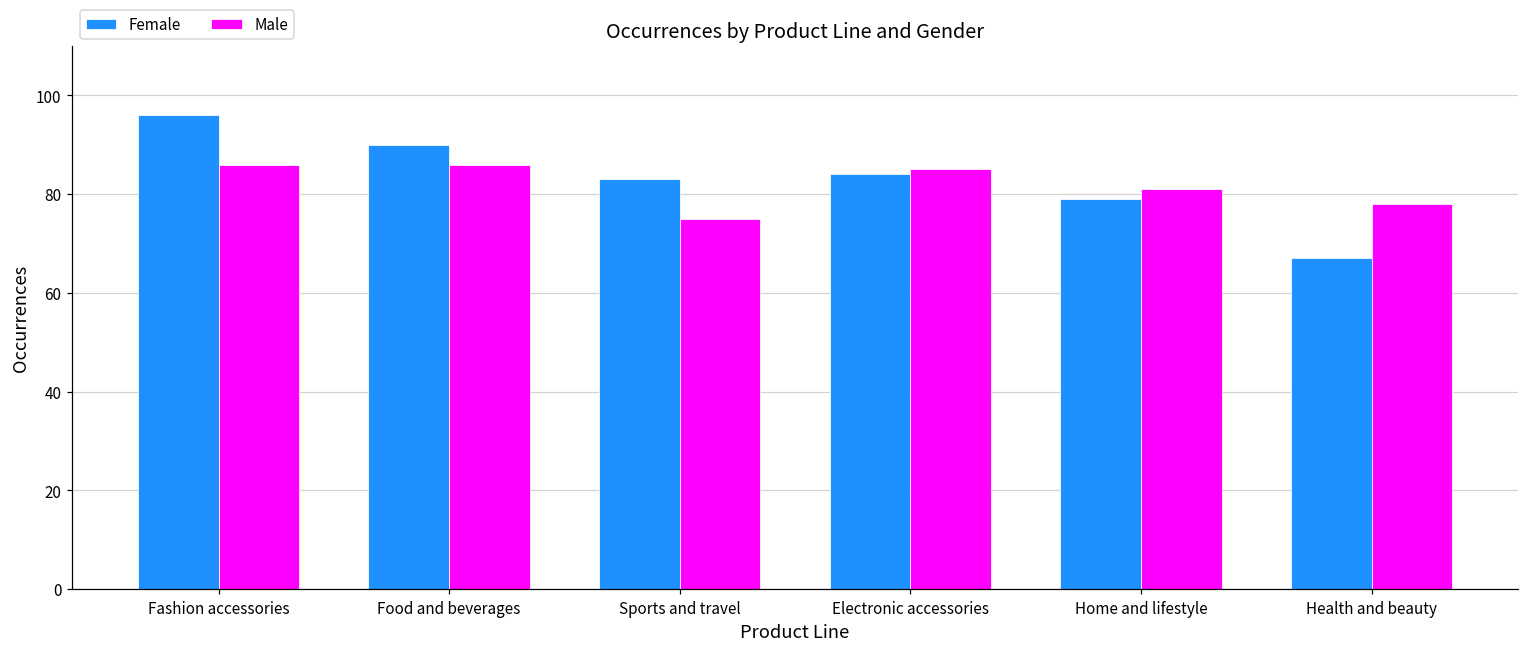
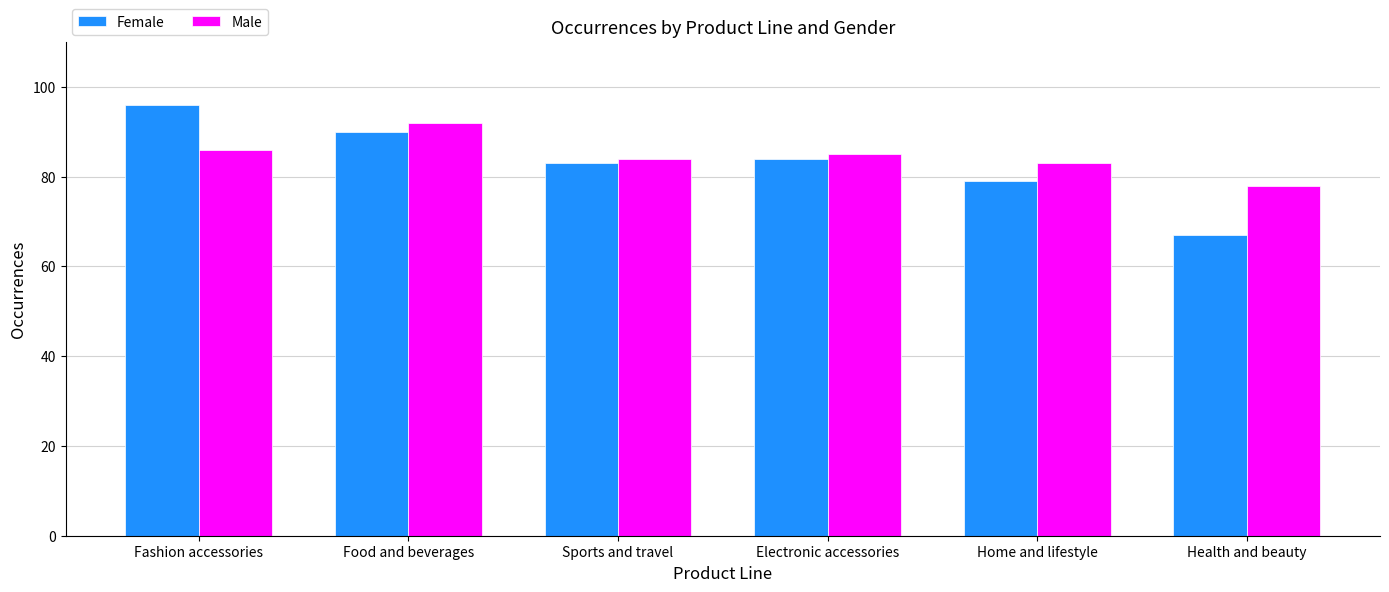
Male, Food and beverages: 86 -> 92
Male, Sports and travel: 75 -> 84
Male, Home and lifestyle: 81 -> 83
